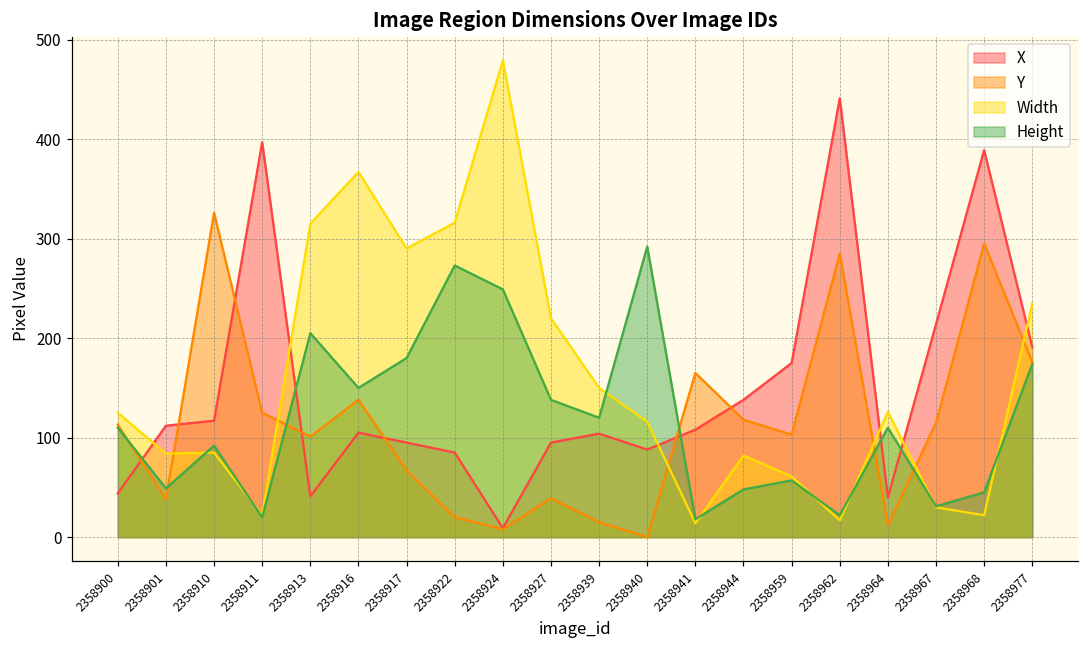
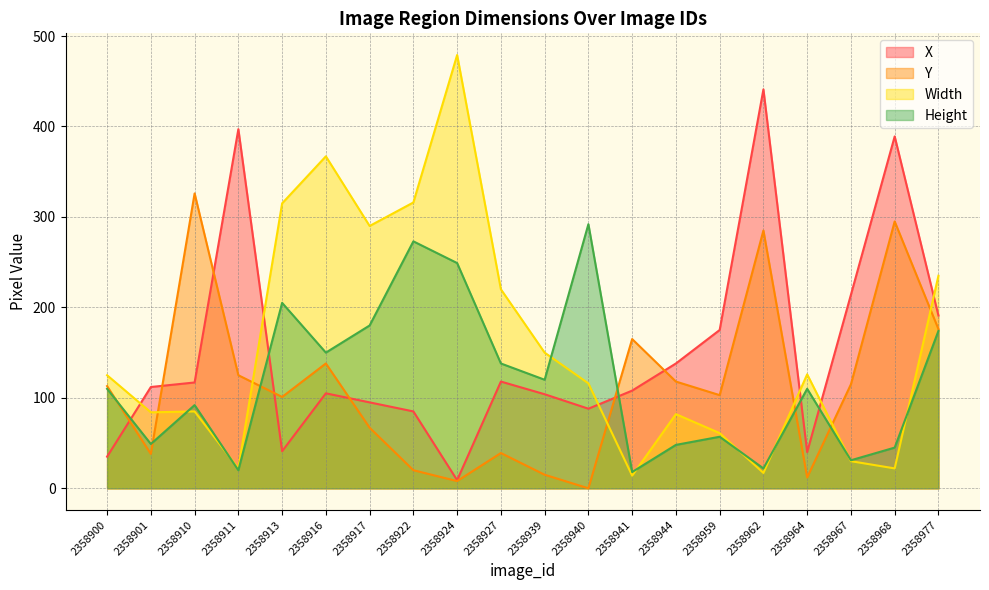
X, 2358900: 44 -> 35
X, 2358927: 100 -> 120
